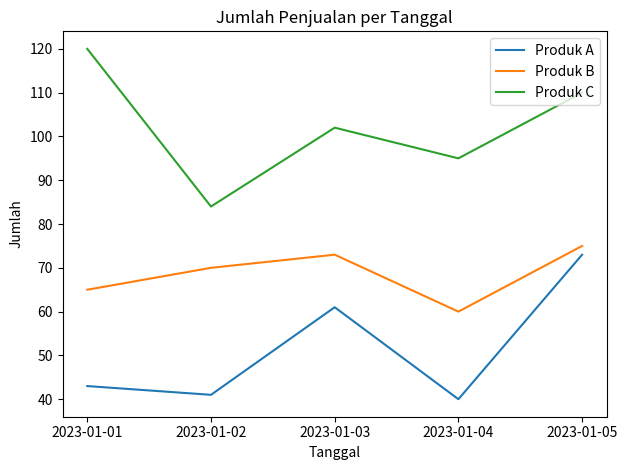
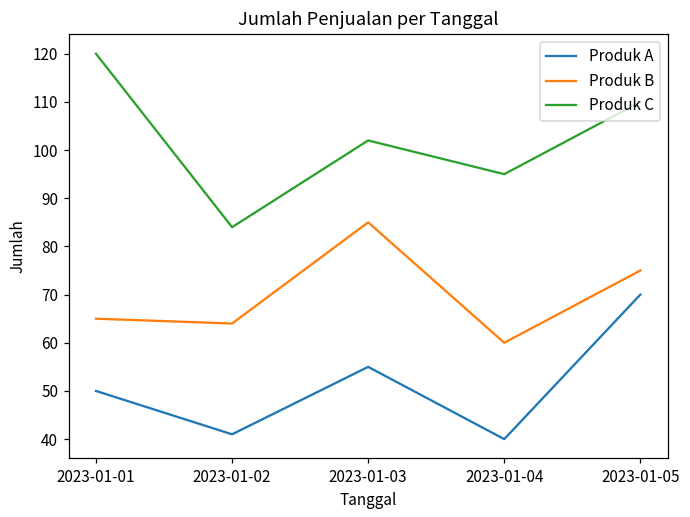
Produk A, 2023-01-01: 43 -> 50
Produk B, 2023-01-02: 70 -> 64
Produk A, 2023-01-03: 61 -> 55
Produk B, 2023-01-03: 73 -> 85
Produk A, 2023-01-05: 73 -> 70
